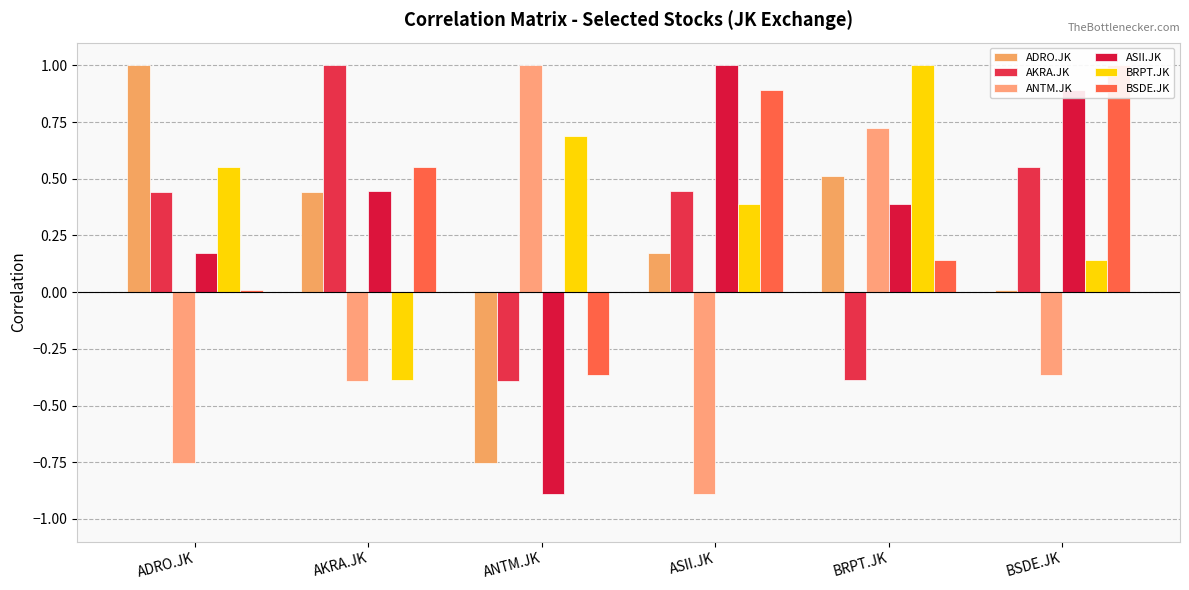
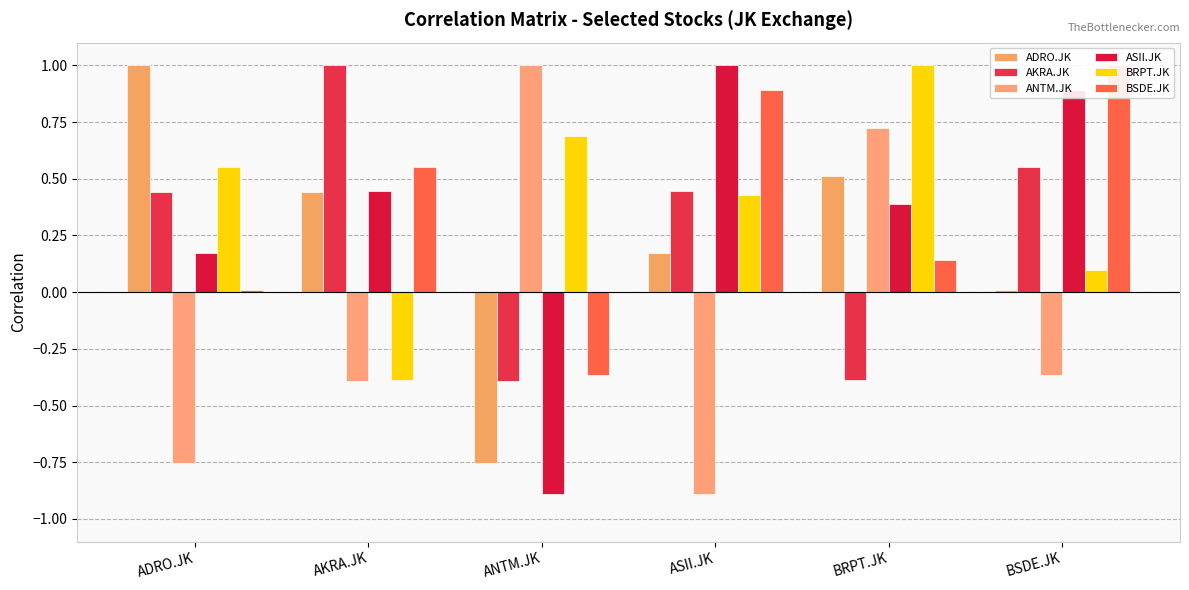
BRPT.JK, ASII.JK: 0.39 -> 0.43
BRPT.JK, BSDE.JK: 0.14 -> 0.10
